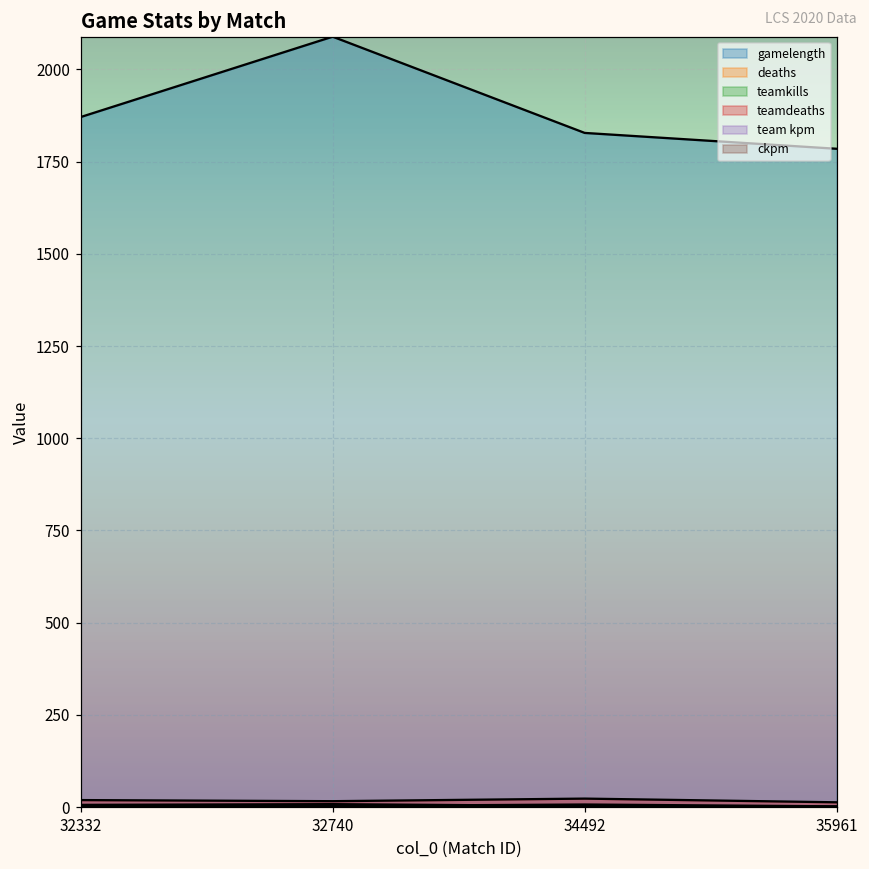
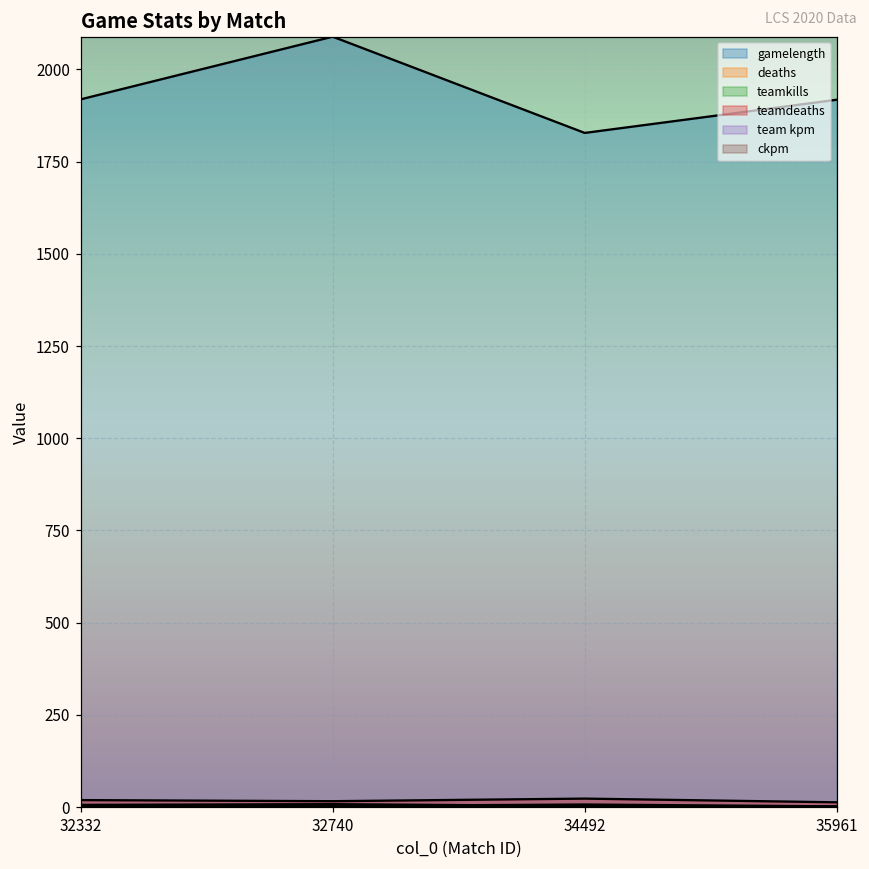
gamelength, 32332: 1870 -> 1920
gamelength, 35961: 1790 -> 1920
